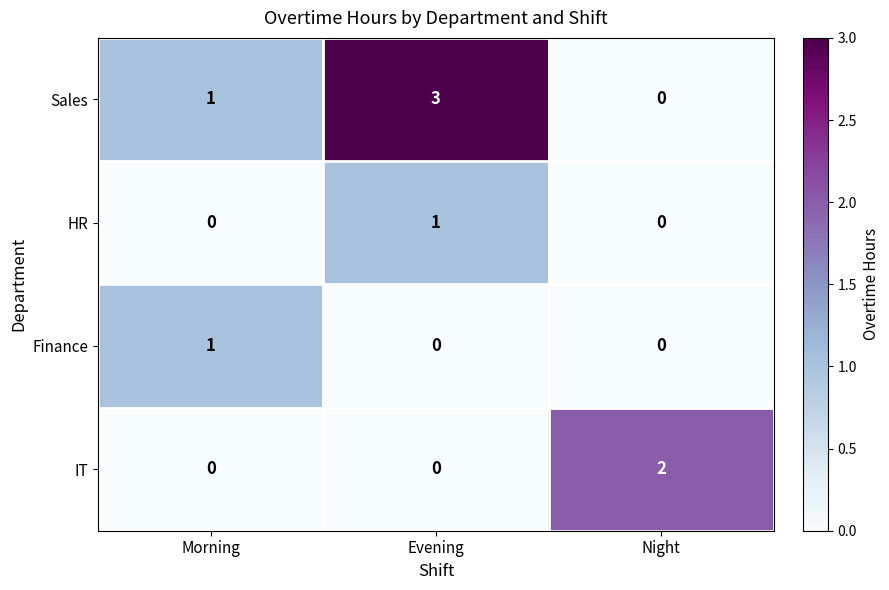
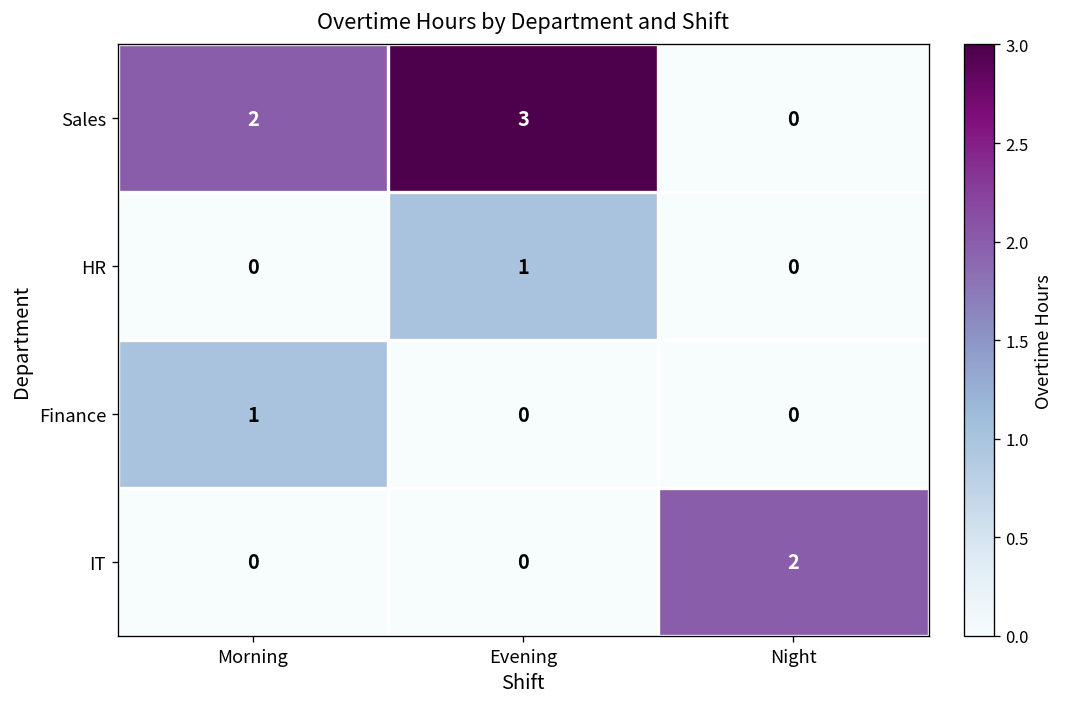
Sales, Morning: 1 -> 2
